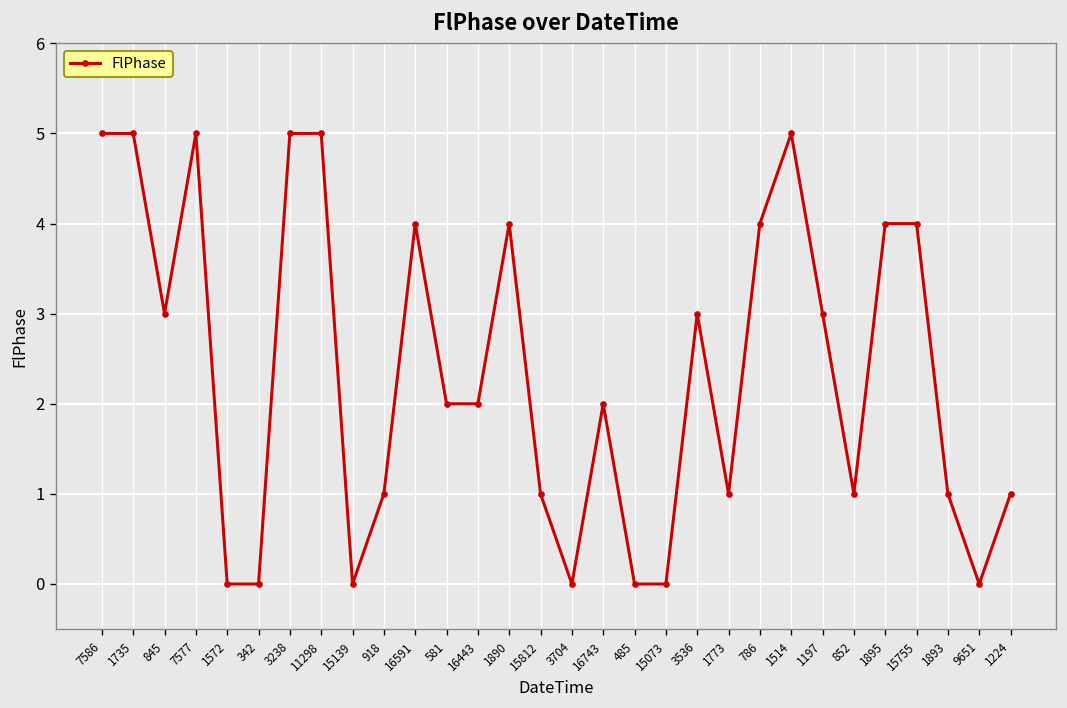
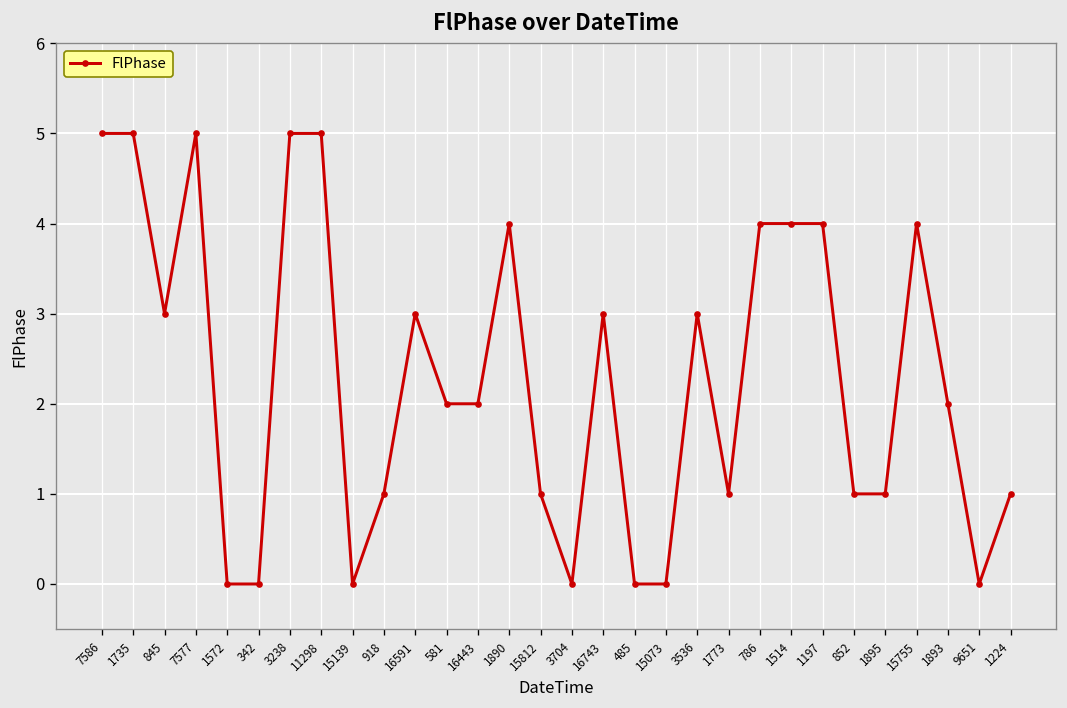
16591: 4 -> 3
16743: 2 -> 3
1514: 5 -> 4
1197: 3 -> 4
1895: 4 -> 1
1893: 1 -> 2
